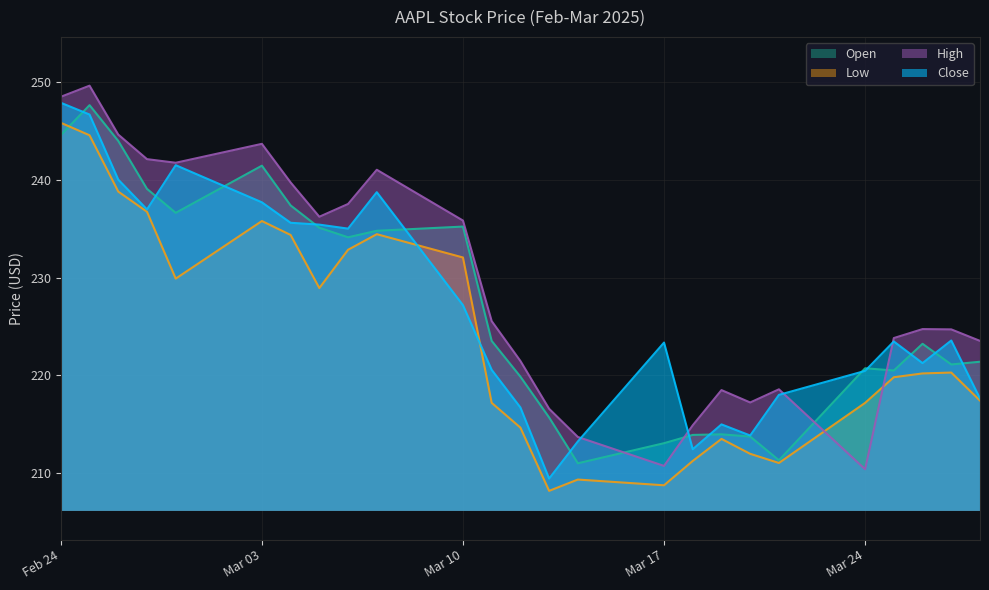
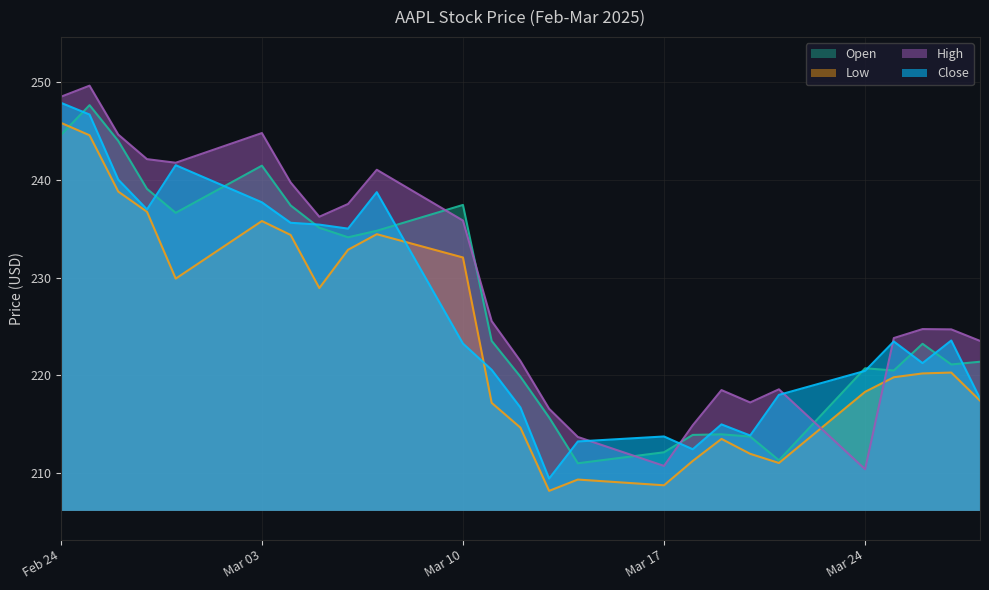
High, Mar 03: 244 -> 245
Open, Mar 10: 235 -> 237
Close, Mar 10: 227 -> 223
Open, Mar 17: 213 -> 212
Close, Mar 17: 223 -> 214
Low, Mar 24: 217 -> 218
